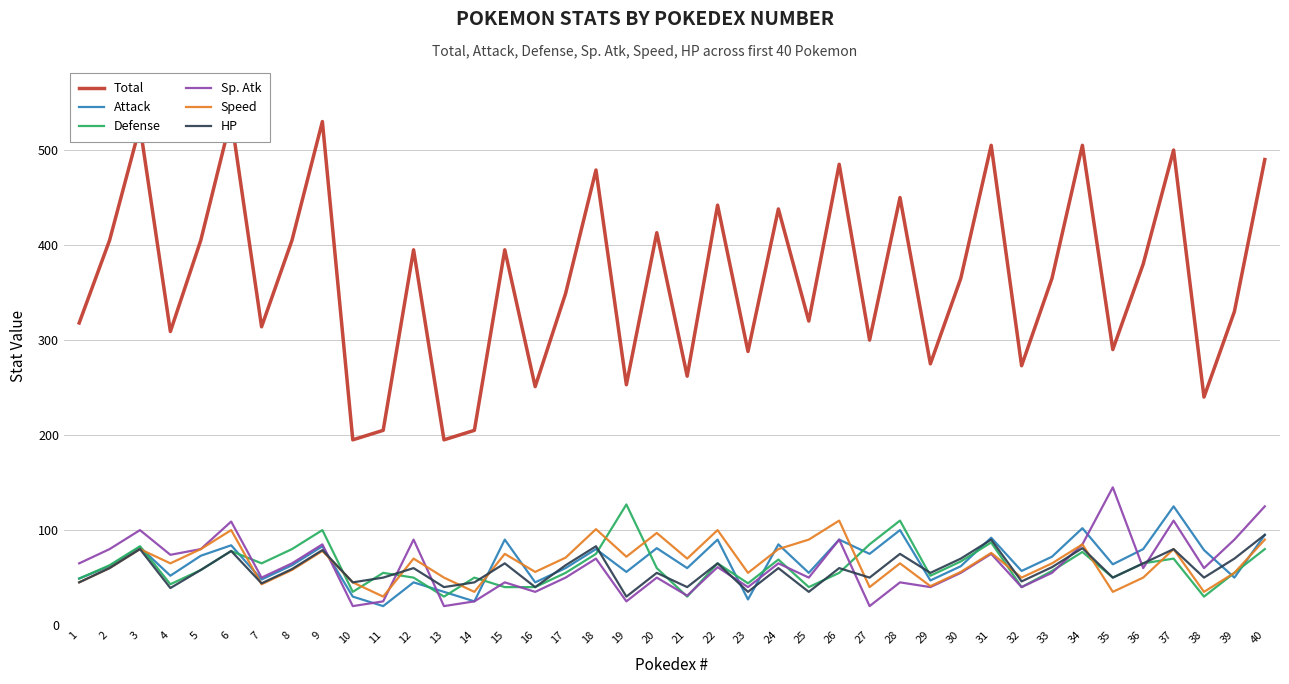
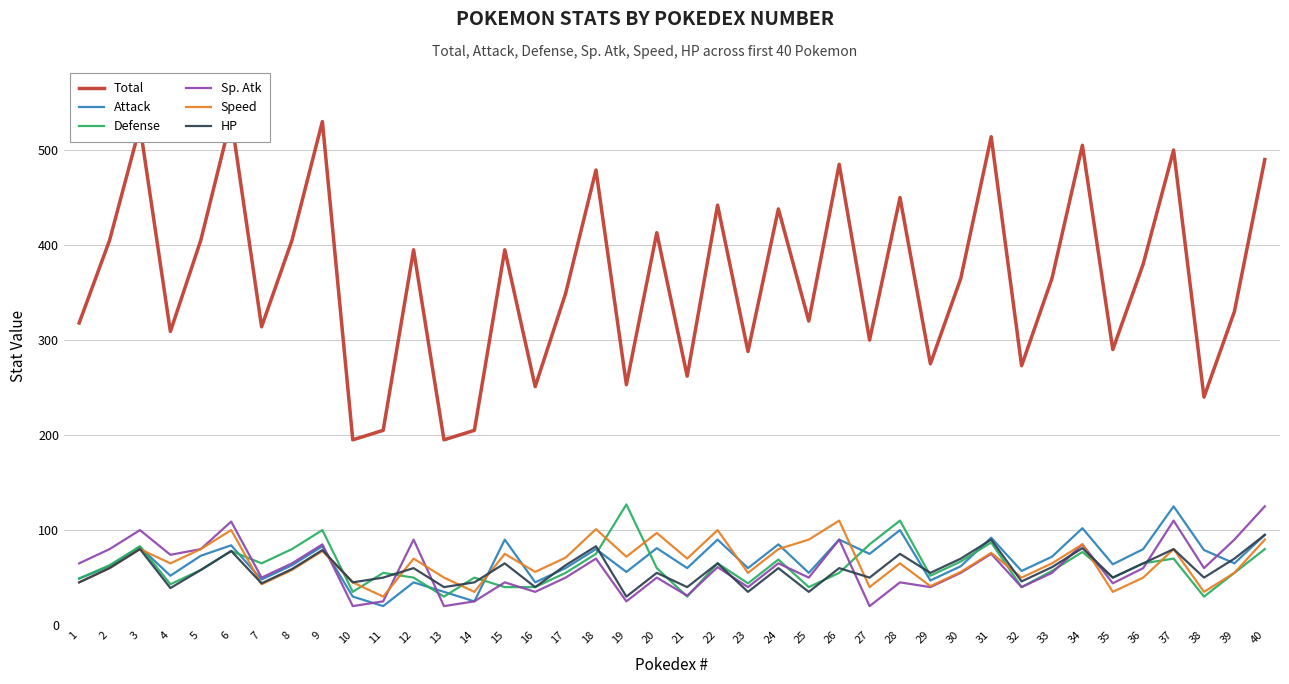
Attack, 23: 30 -> 60
Total, 31: 505 -> 514
Sp. Atk, 35: 150 -> 40
Attack, 39: 50 -> 70
